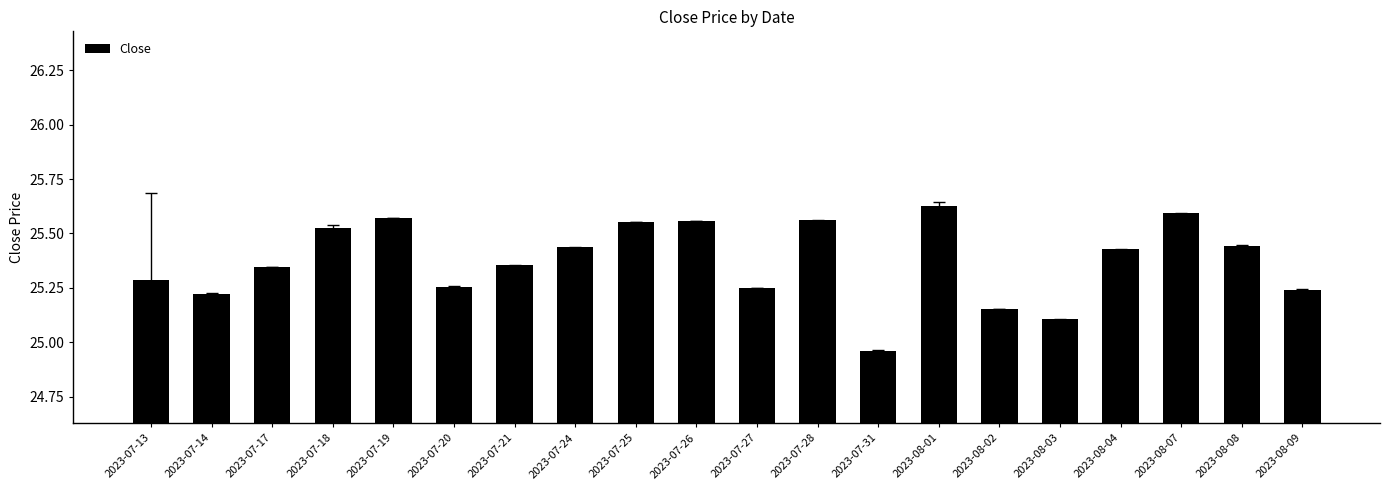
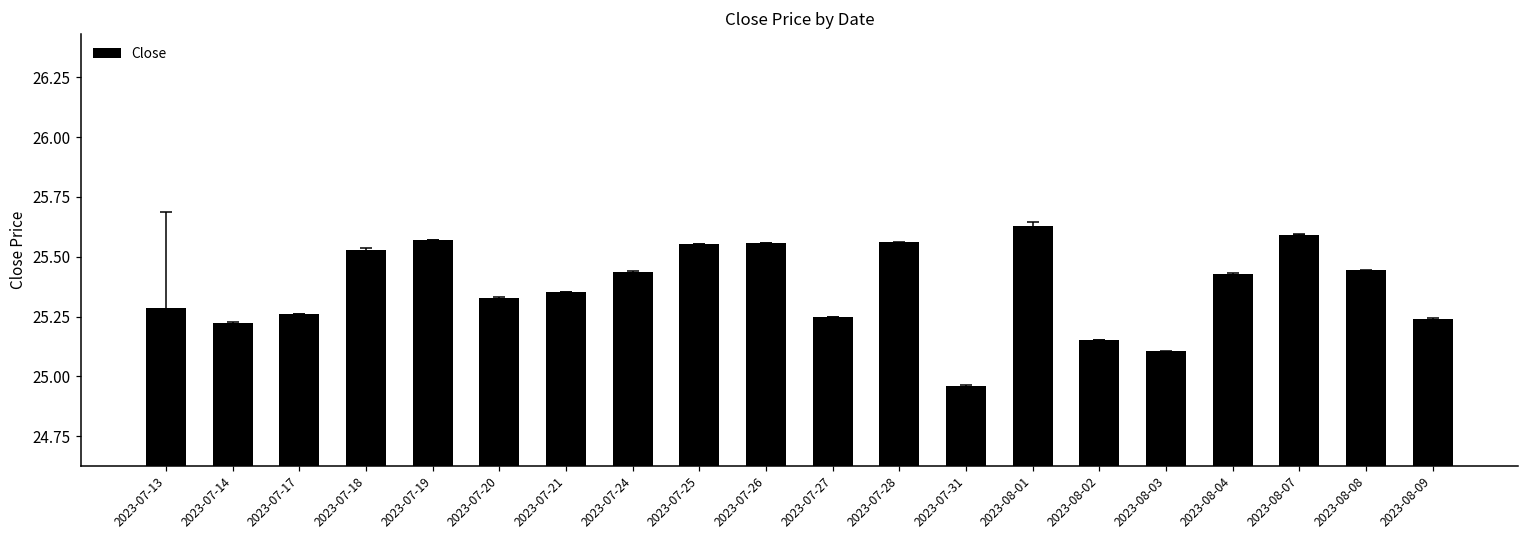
Close, 2023-07-17: 25.34 -> 25.26
Close, 2023-07-20: 25.25 -> 25.33
